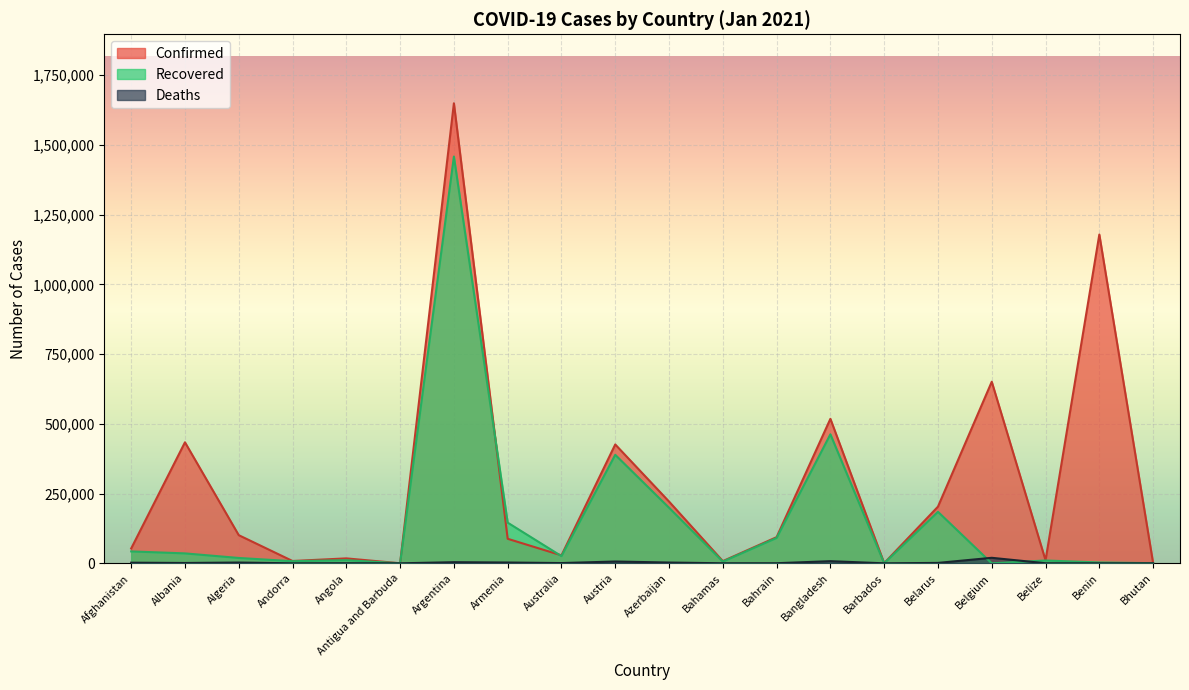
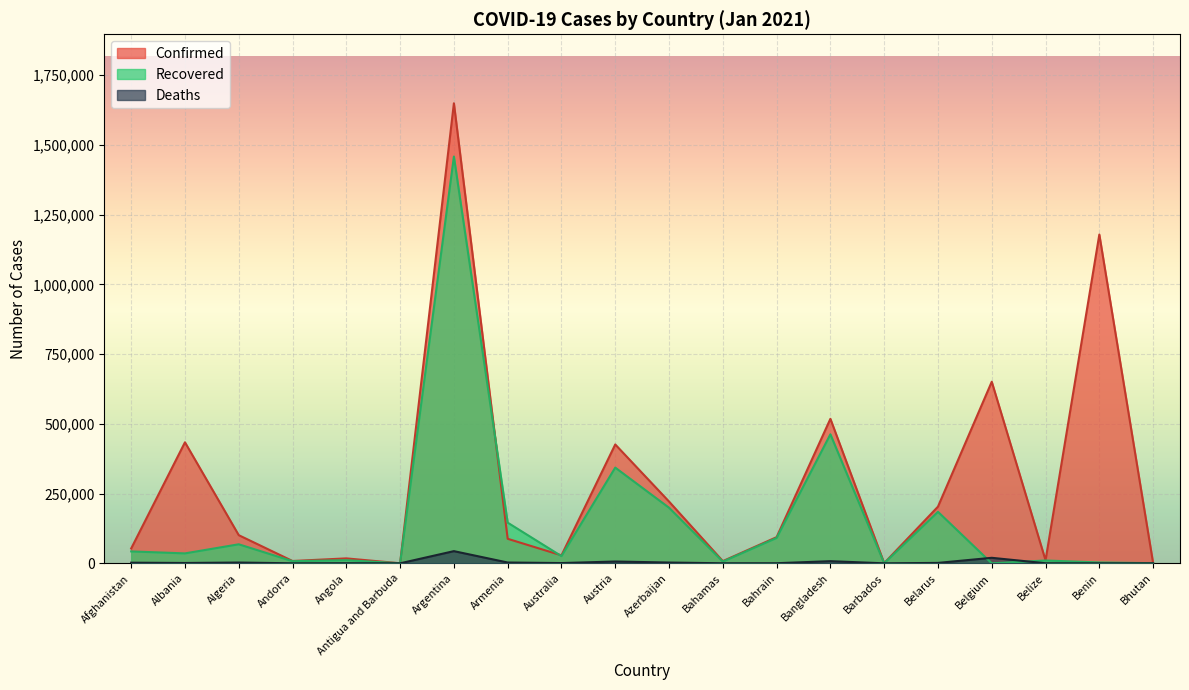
Recovered, Algeria: 20,000 -> 70,000
Deaths, Argentina: 0 -> 40,000
Recovered, Austria: 390,000 -> 340,000
